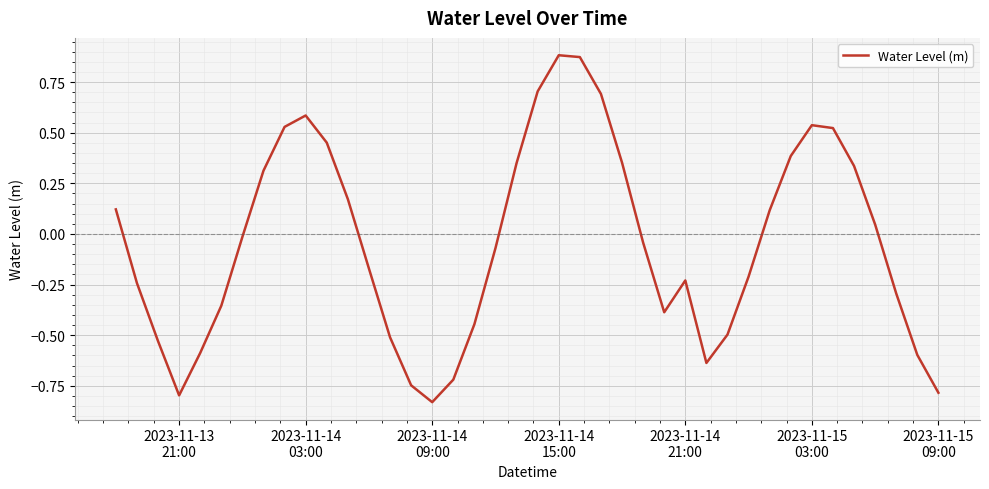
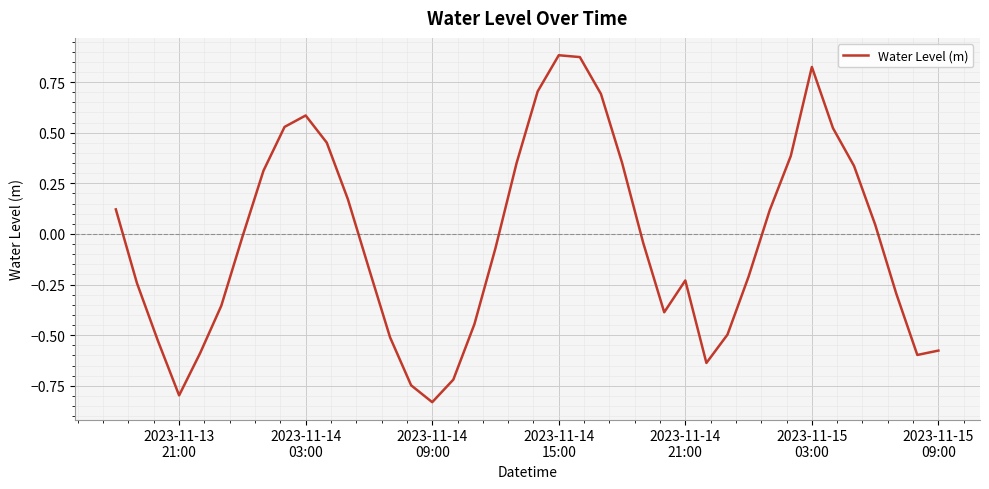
2023-11-15 03:00: 0.54 -> 0.82
2023-11-15 09:00: -0.78 -> -0.58
